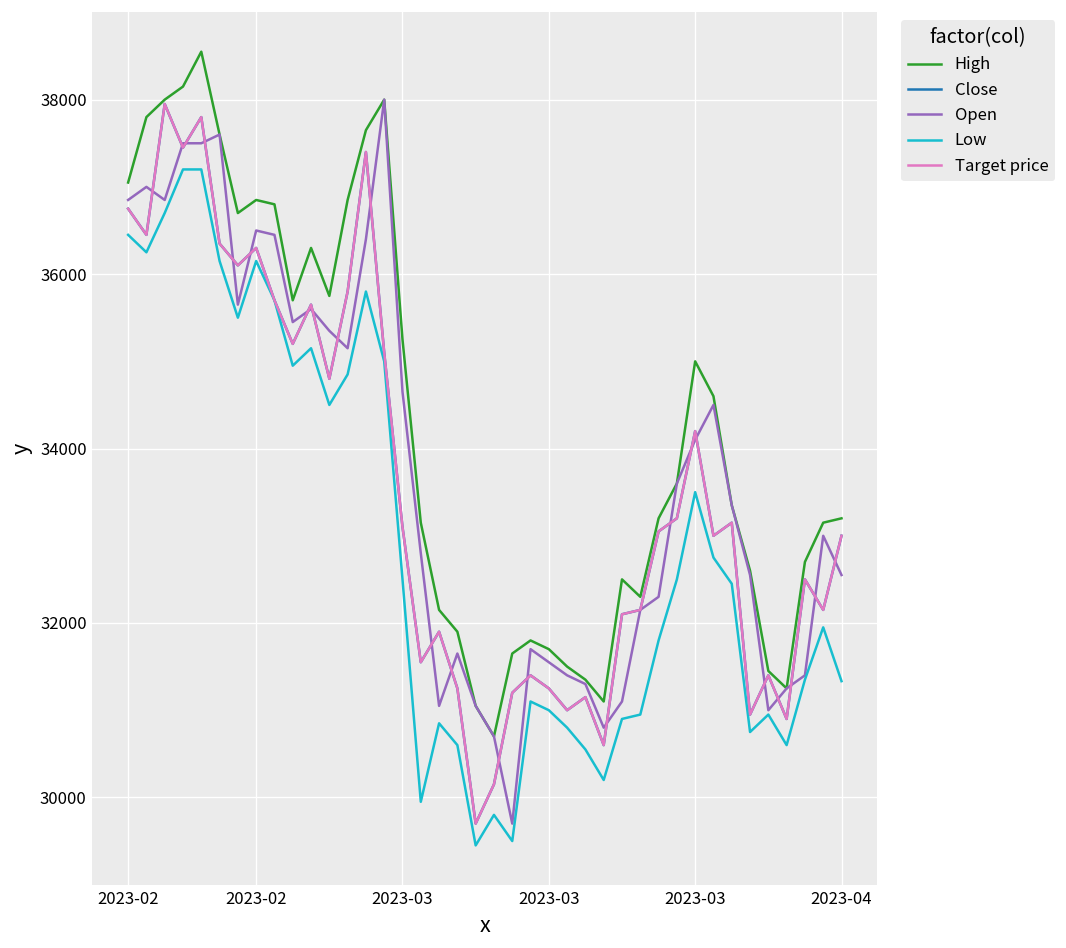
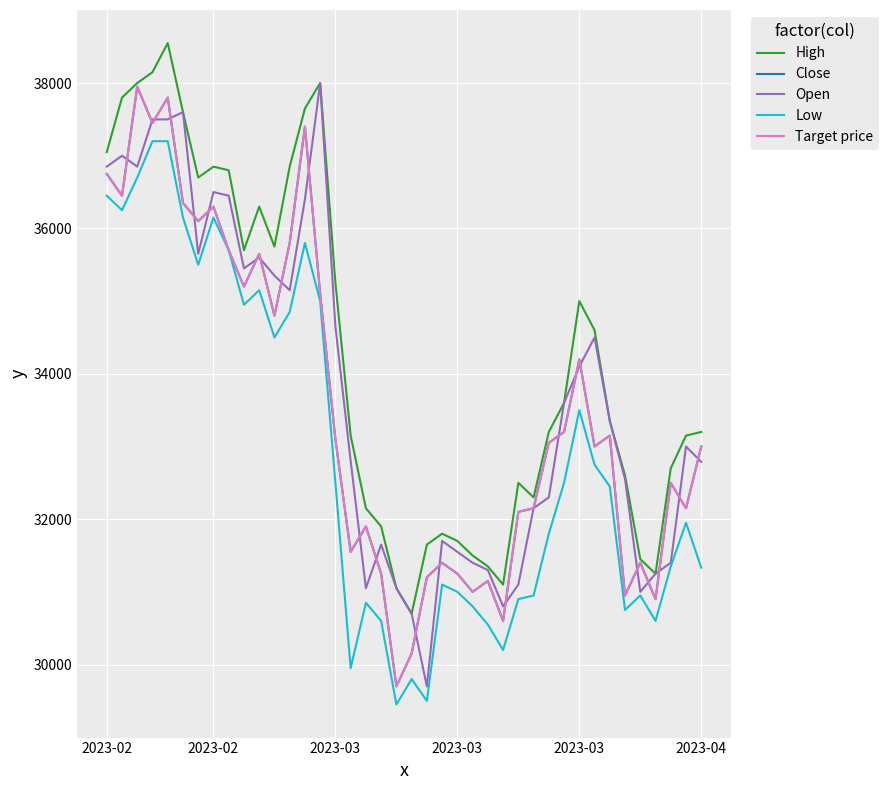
Open, 2023-04: 32600 -> 32800
